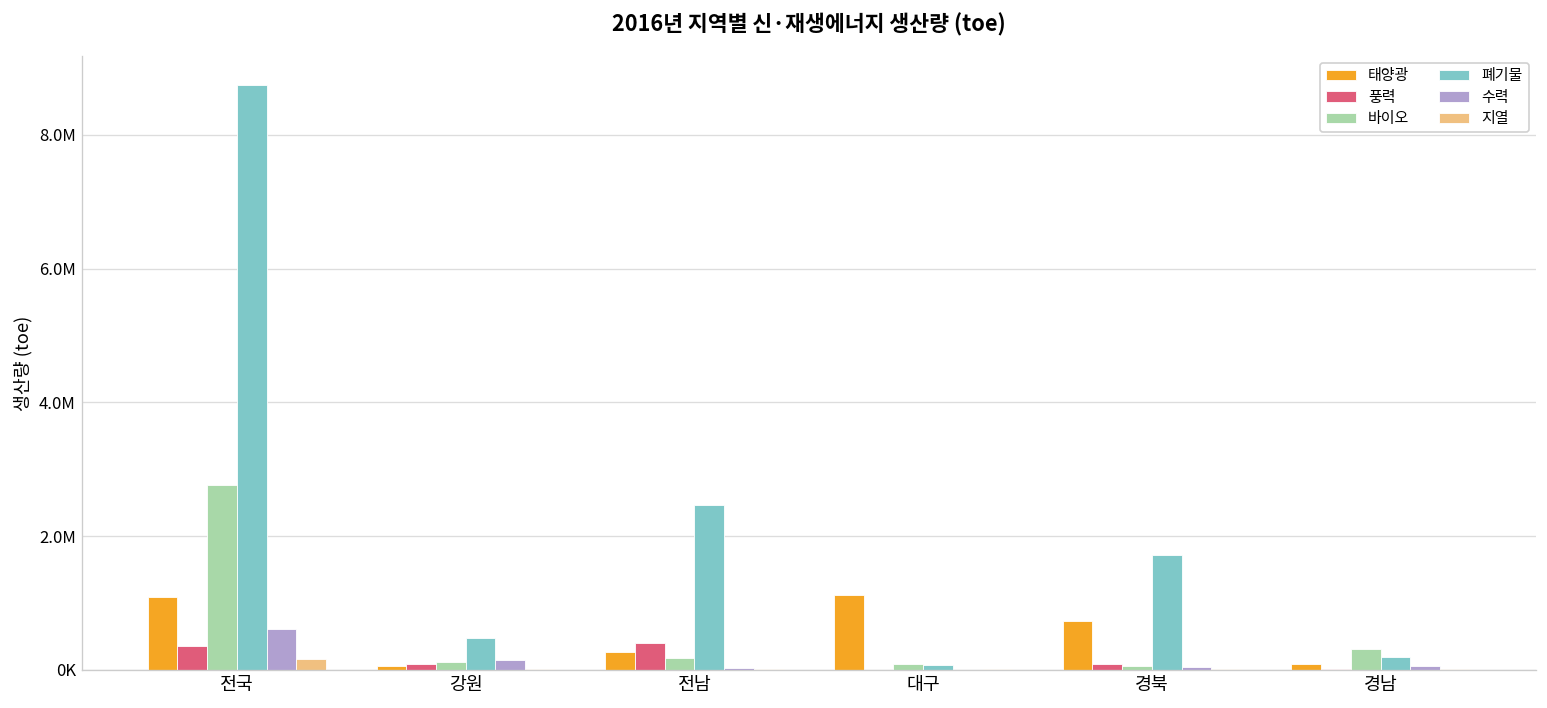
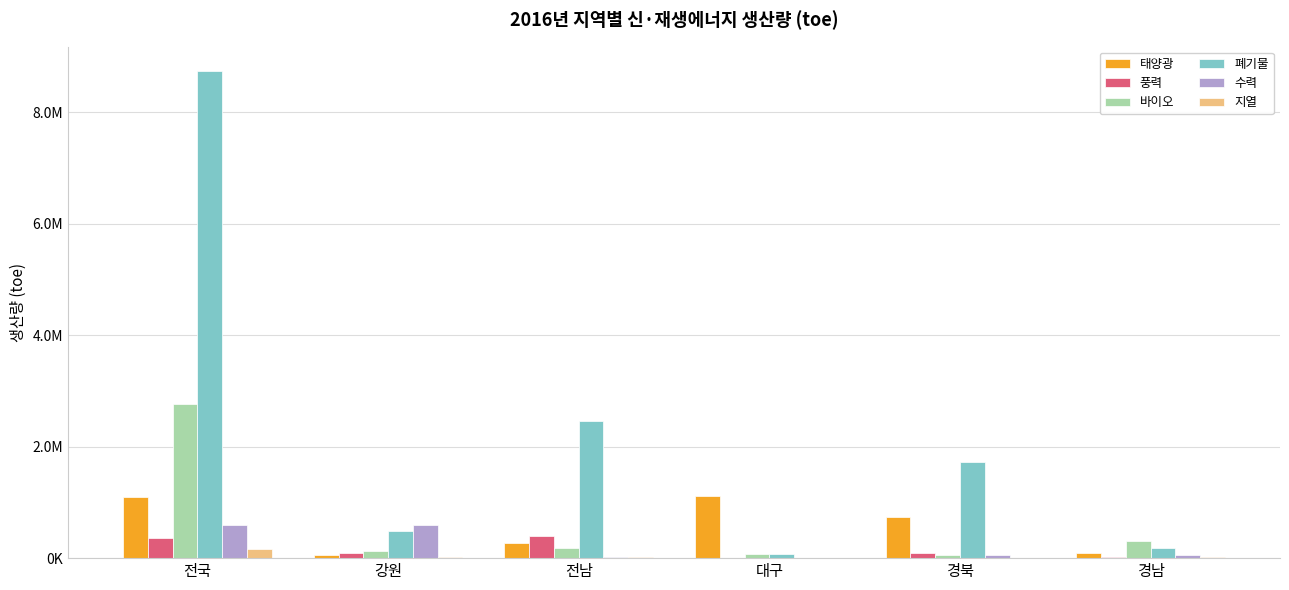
수력, 강원: 100000 -> 600000
